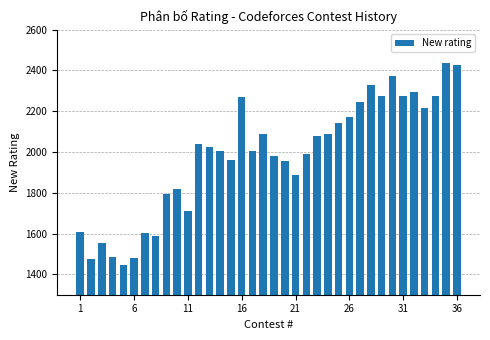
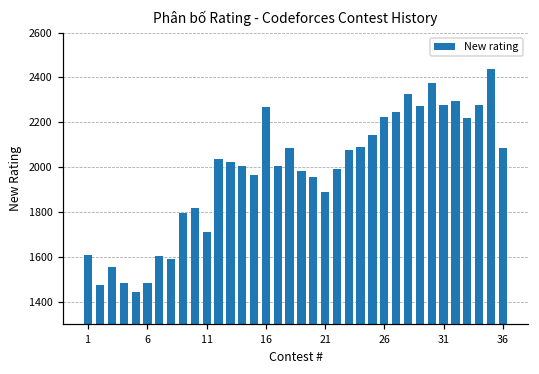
26: 2170 -> 2220
36: 2430 -> 2090
